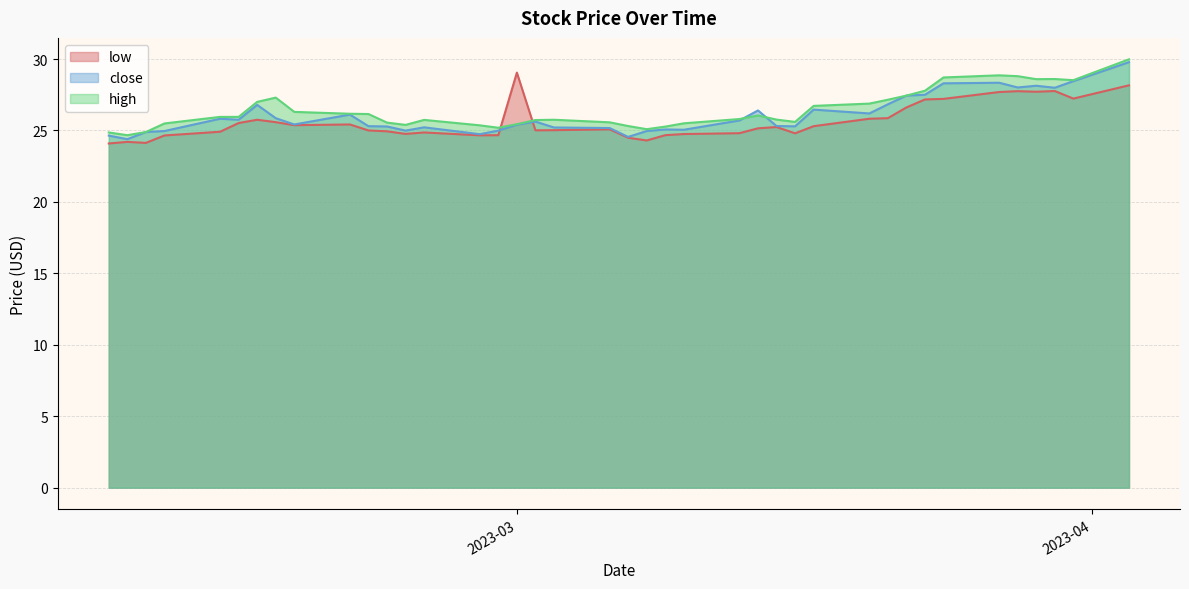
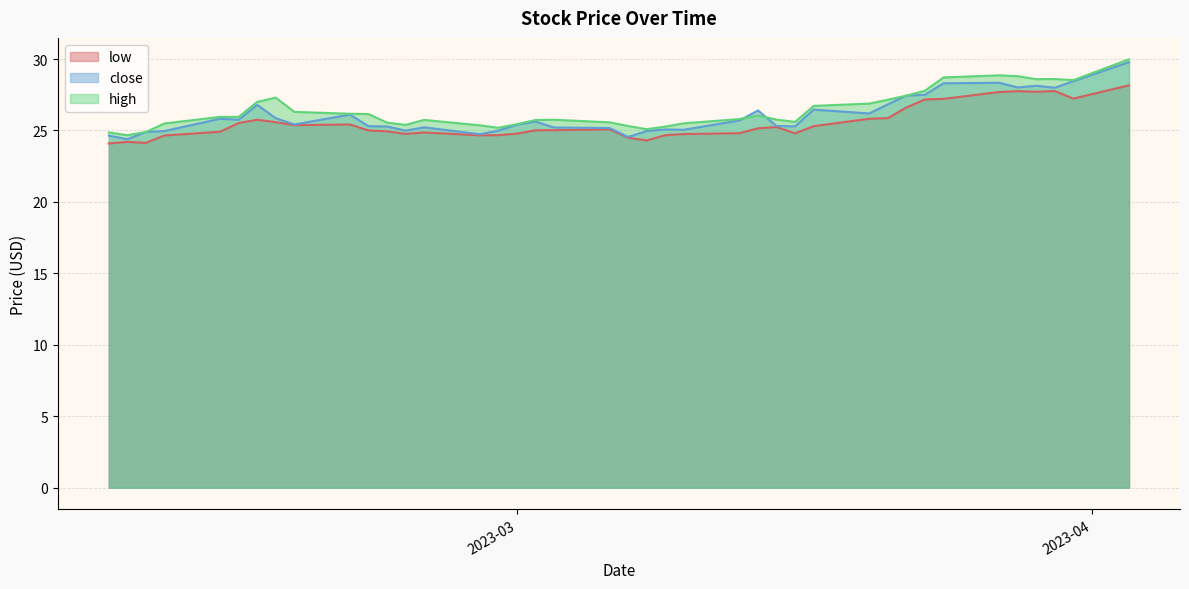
low, 2023-03: 29.1 -> 24.8
